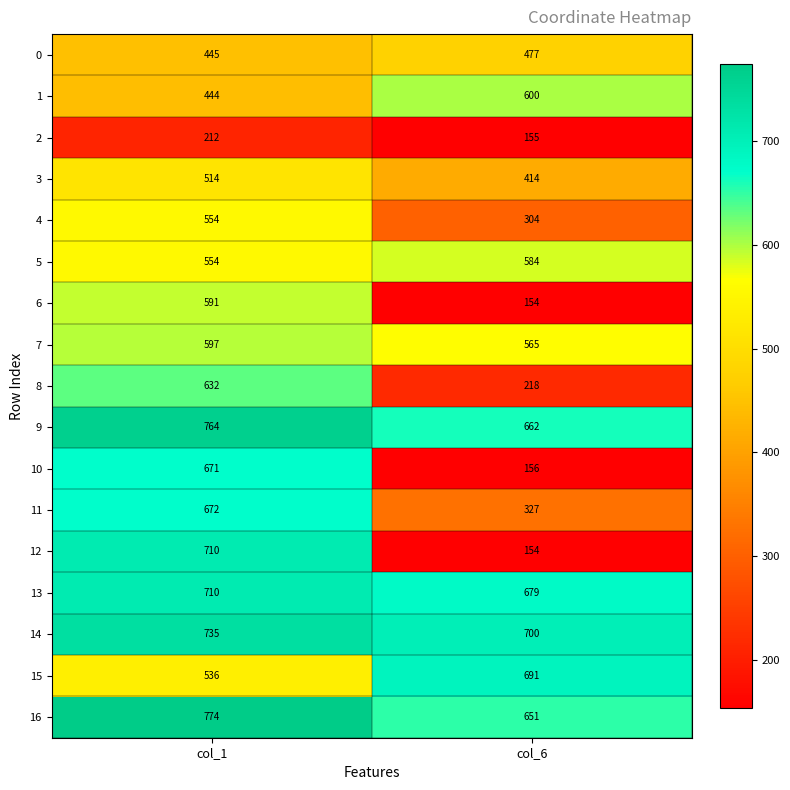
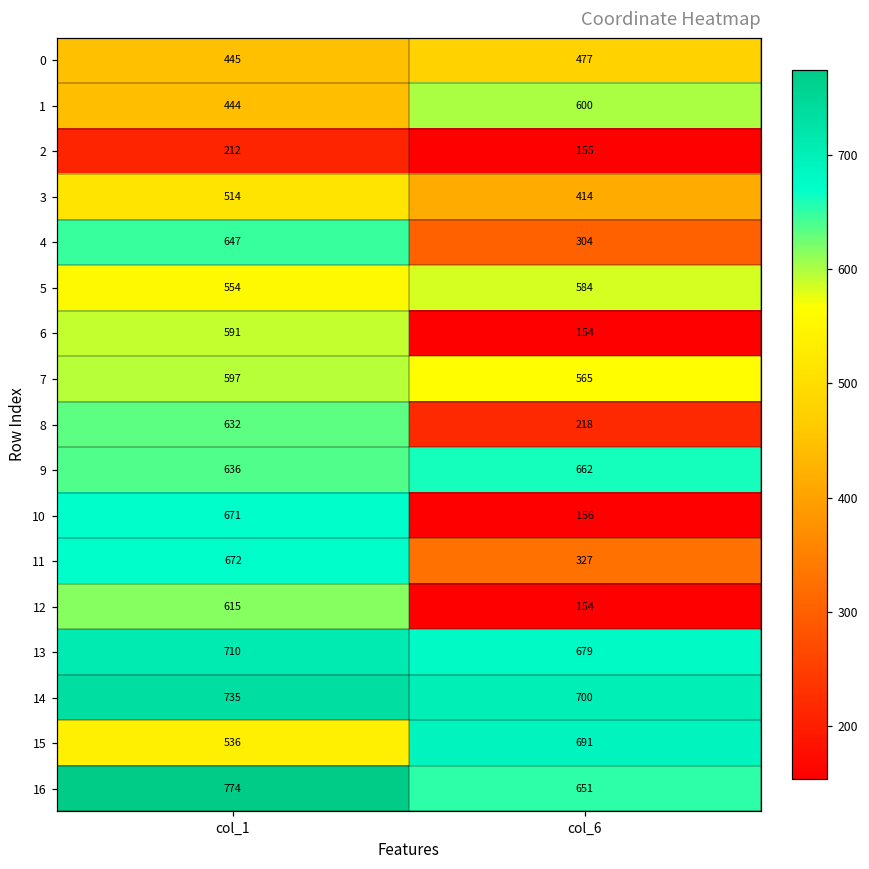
4, col_1: 554 -> 647
9, col_1: 764 -> 636
12, col_1: 710 -> 615
